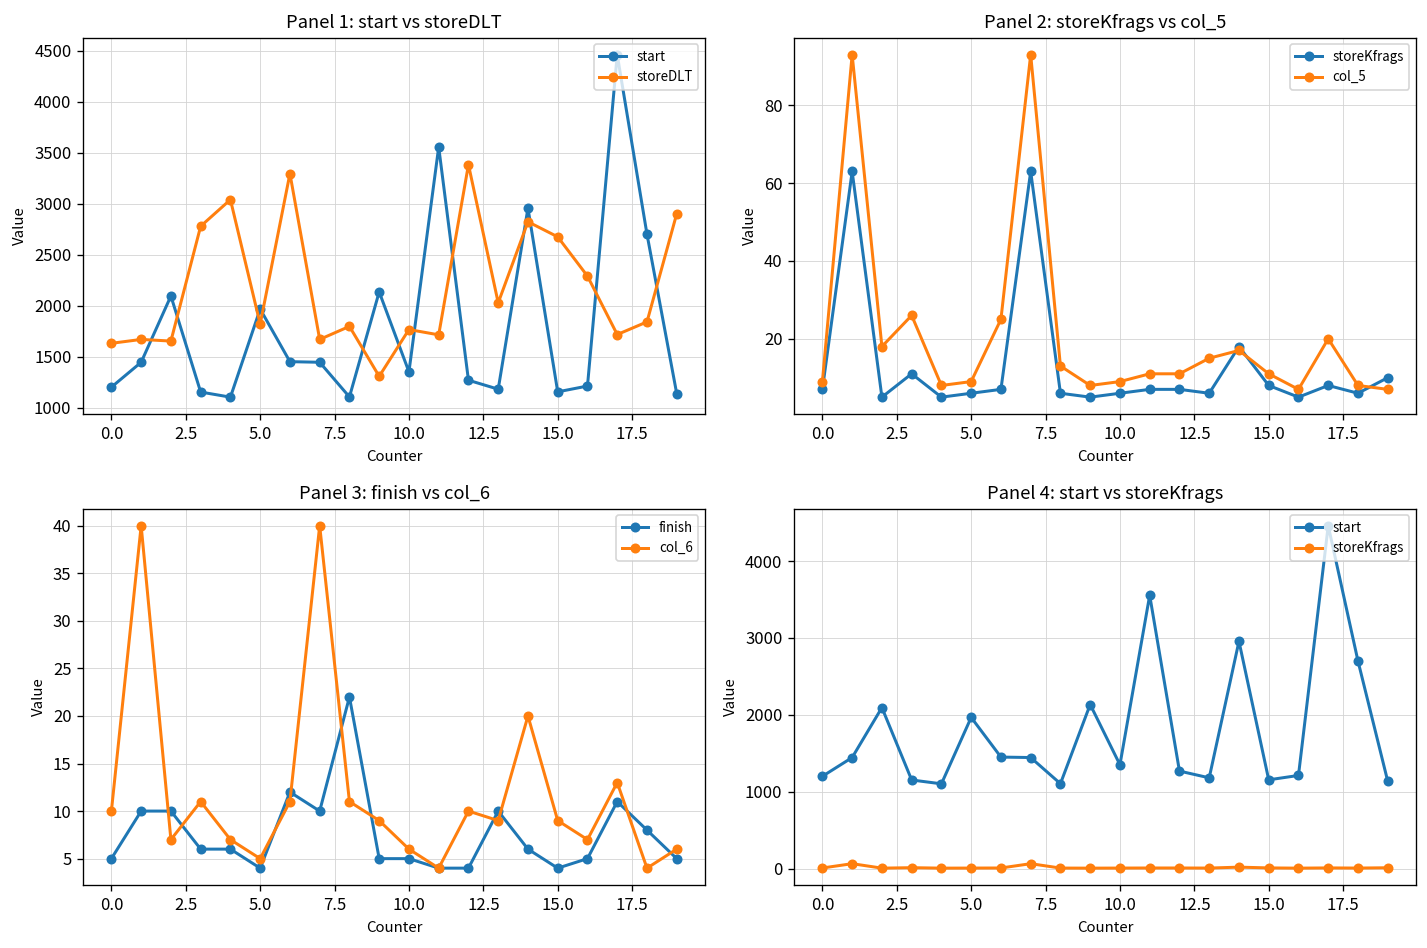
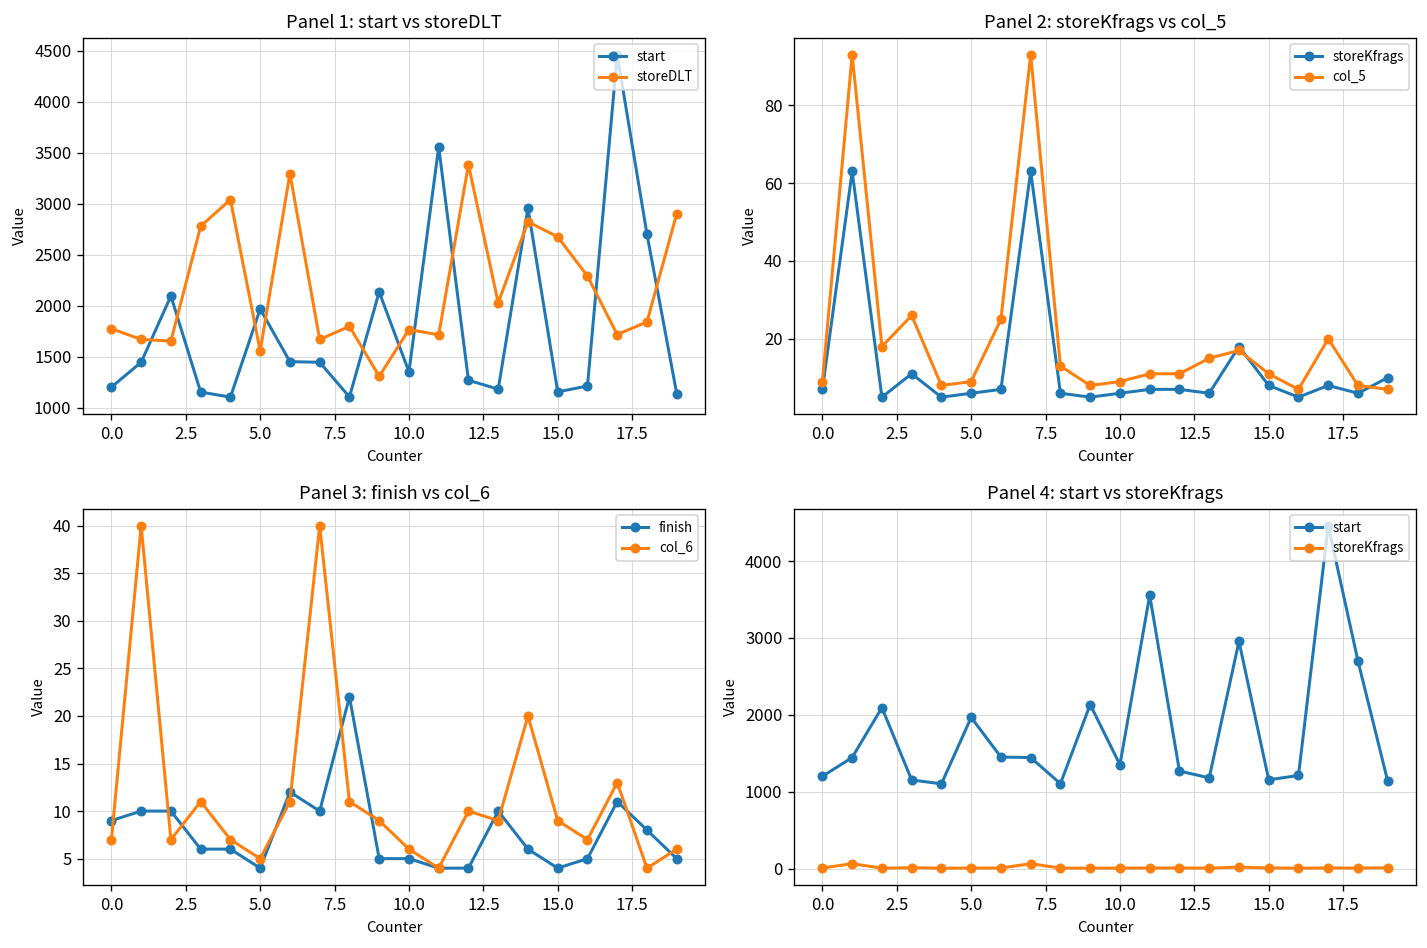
Panel 1: start vs storeDLT, storeDLT, 0.0: 1600 -> 1800
Panel 1: start vs storeDLT, storeDLT, 5.0: 1800 -> 1600
Panel 3: finish vs col_6, finish, 0.0: 5 -> 9
Panel 3: finish vs col_6, col_6, 0.0: 10 -> 7
